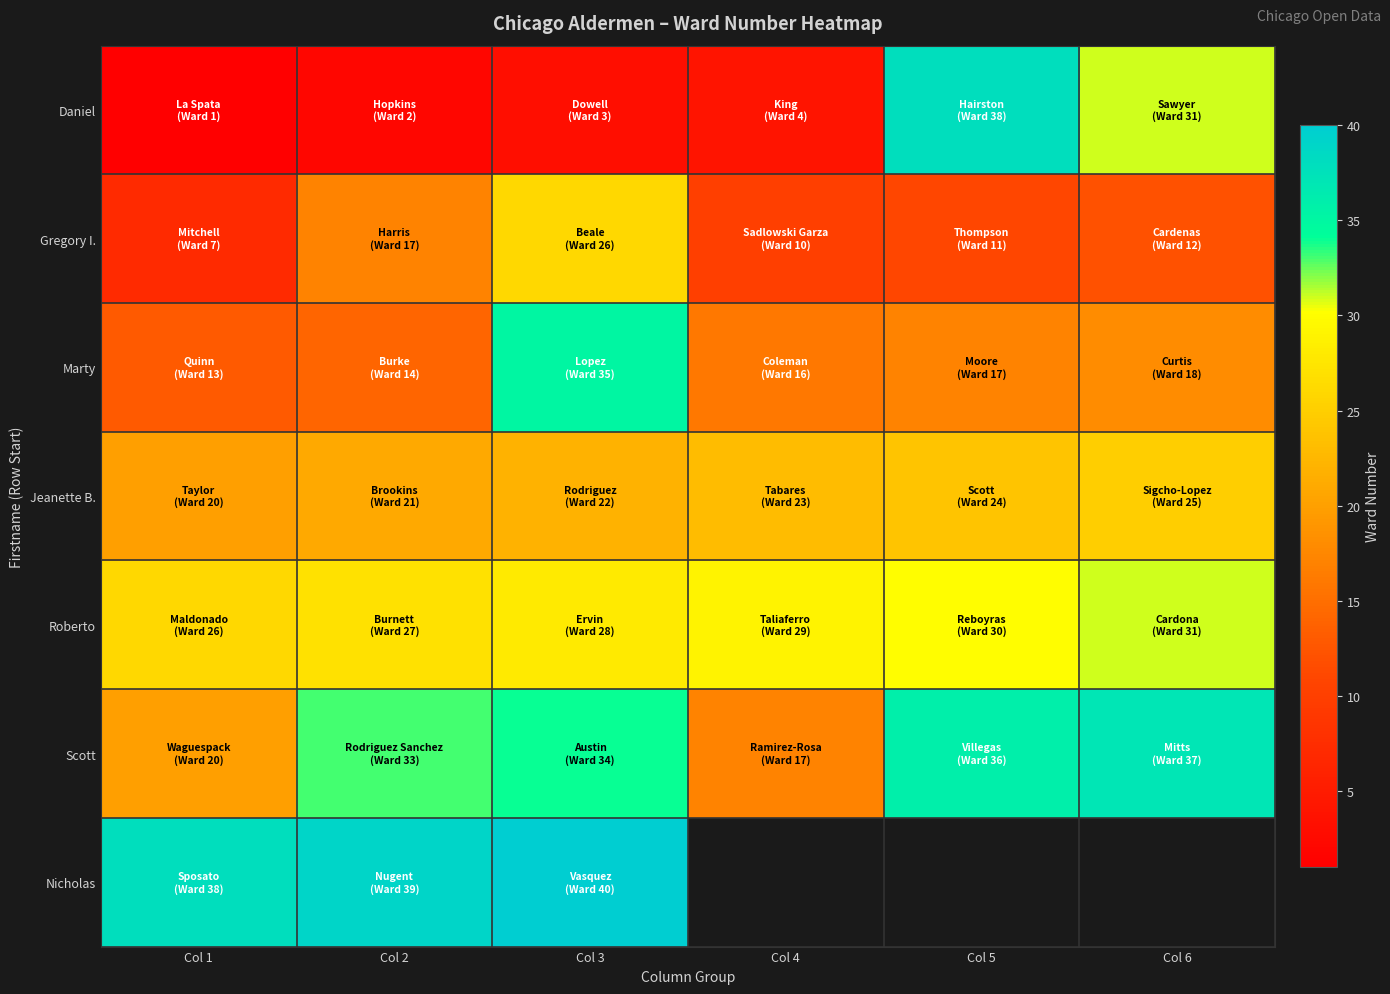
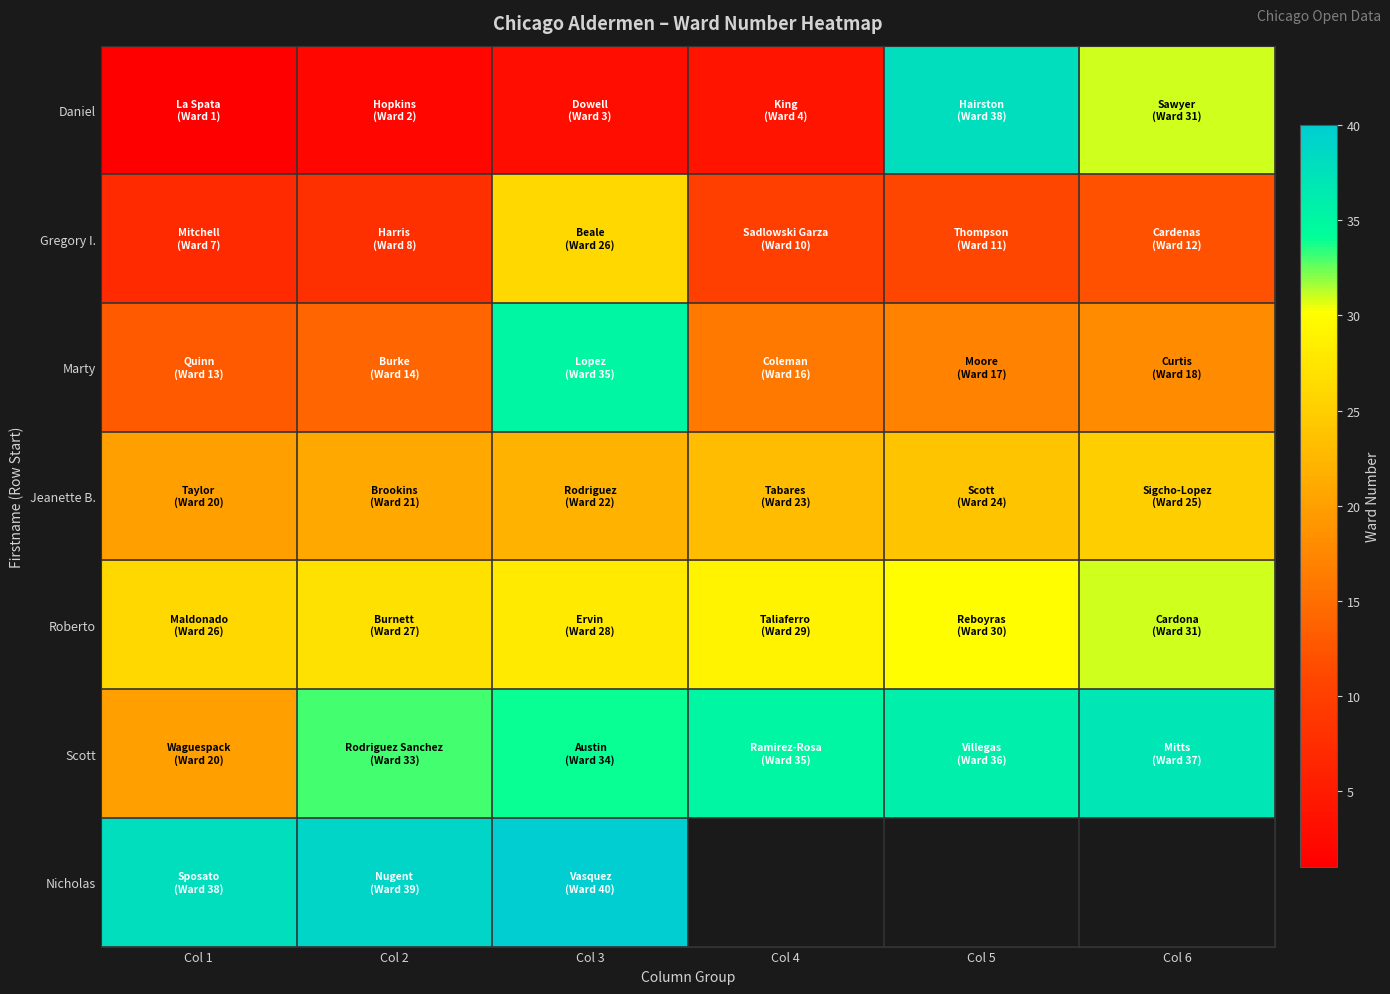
Gregory I., Col 2: 17 -> 8
Scott, Col 4: 17 -> 35
